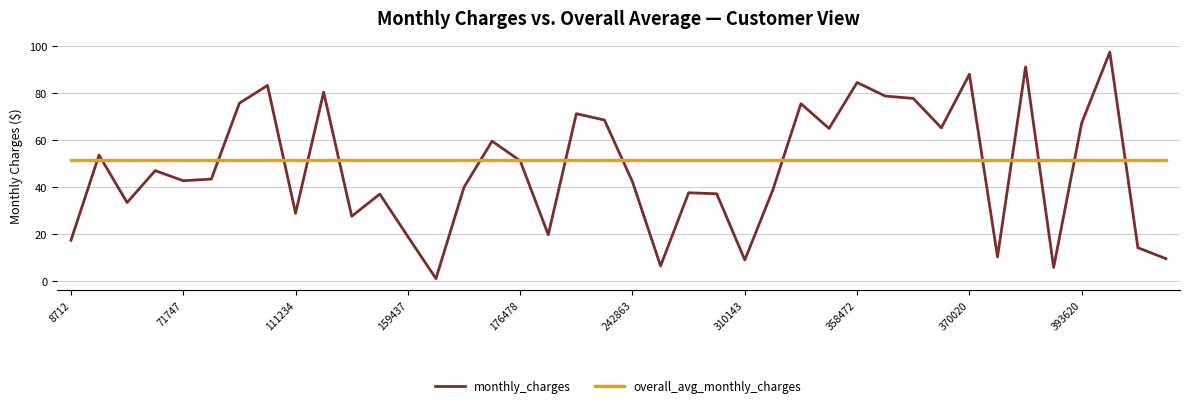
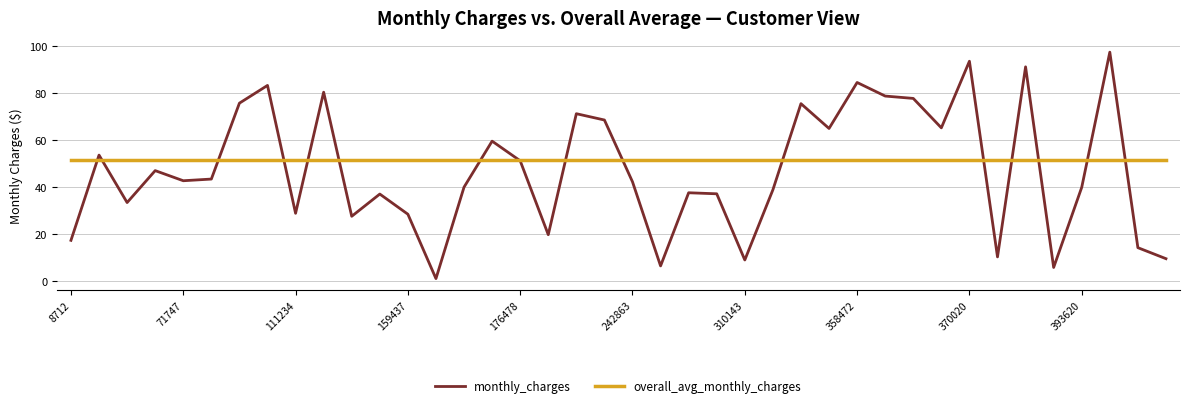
monthly_charges, 159437: 19 -> 29
monthly_charges, 370020: 88 -> 94
monthly_charges, 393620: 67 -> 40
